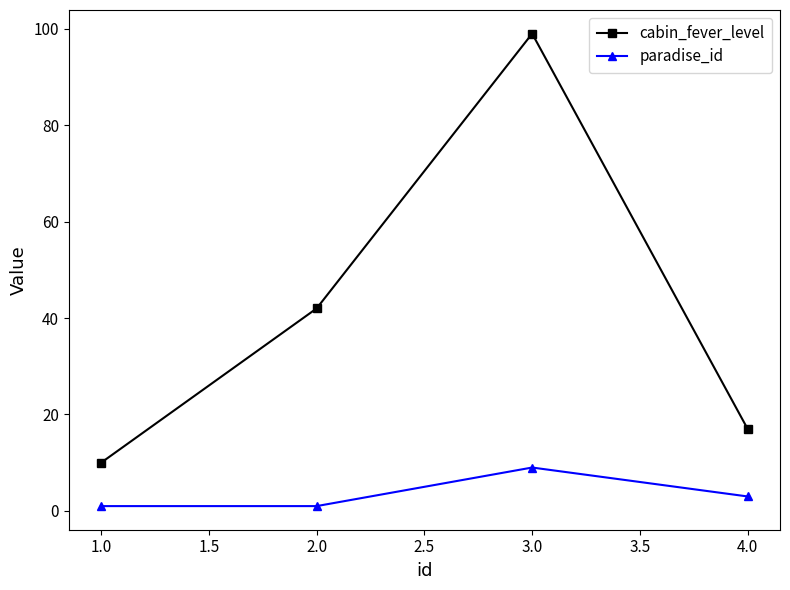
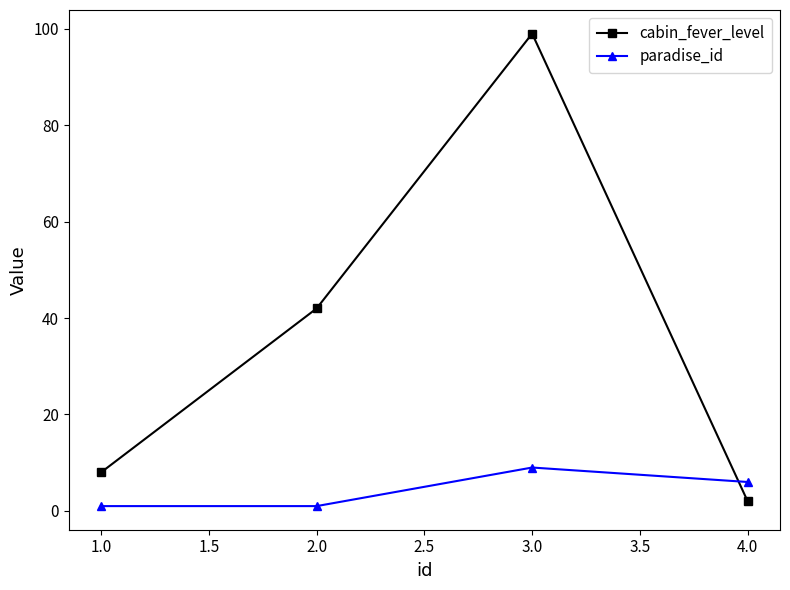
cabin_fever_level, 1.0: 10 -> 8
cabin_fever_level, 4.0: 17 -> 2
paradise_id, 4.0: 3 -> 6
